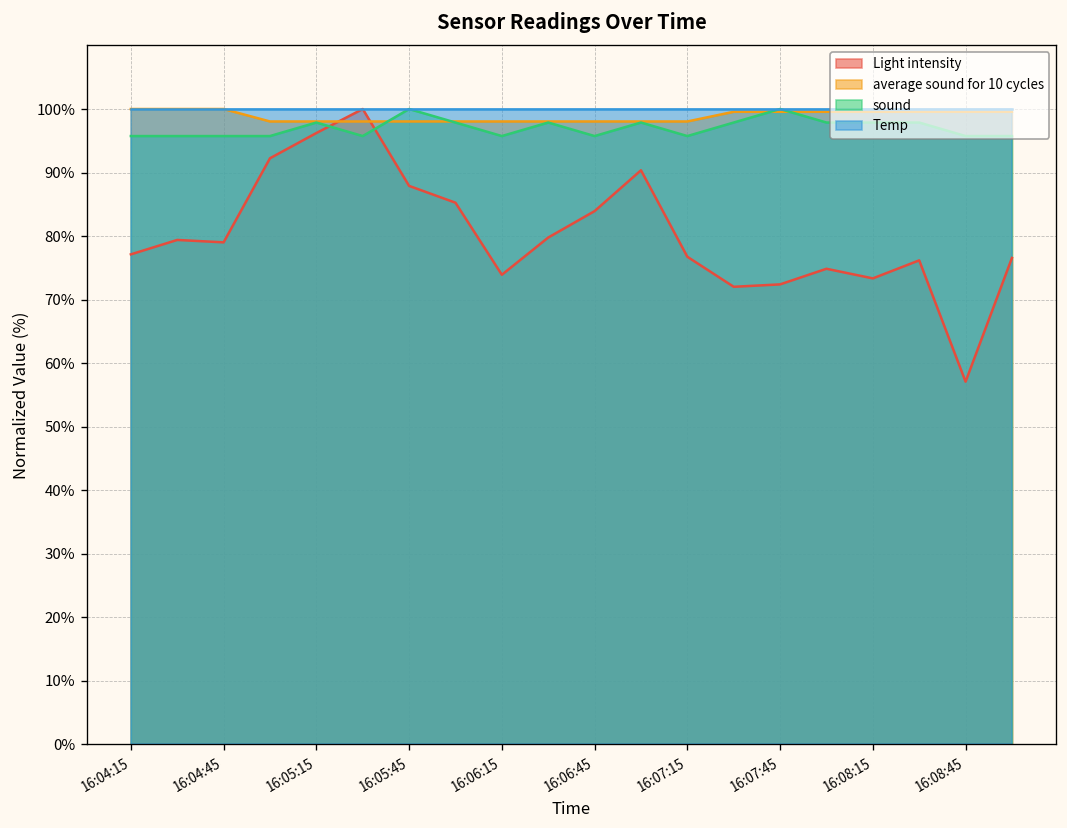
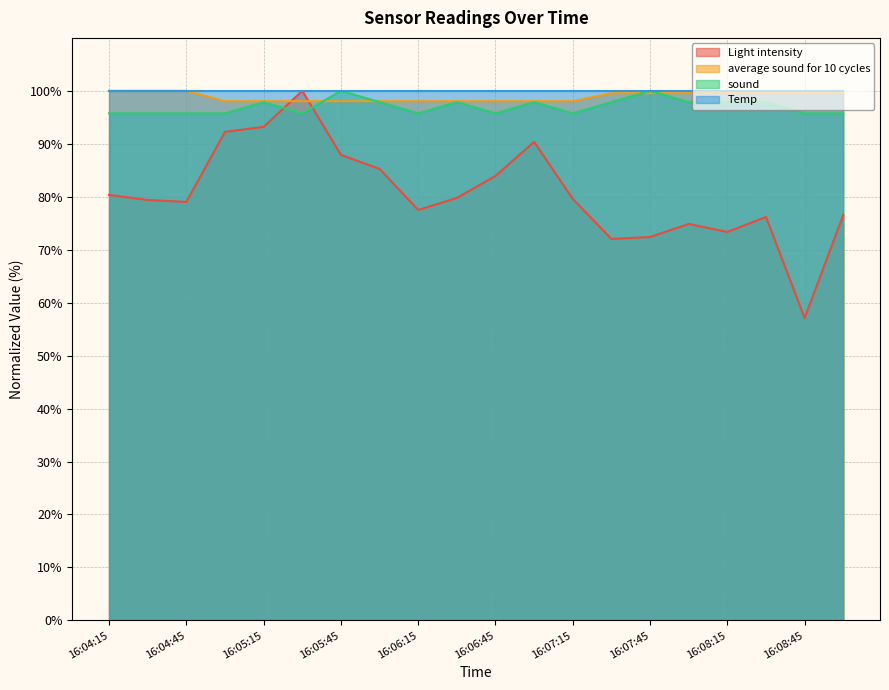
Light intensity, 16:04:15: 77% -> 80%
Light intensity, 16:05:15: 96% -> 93%
Light intensity, 16:06:15: 74% -> 78%
Light intensity, 16:07:15: 77% -> 80%
